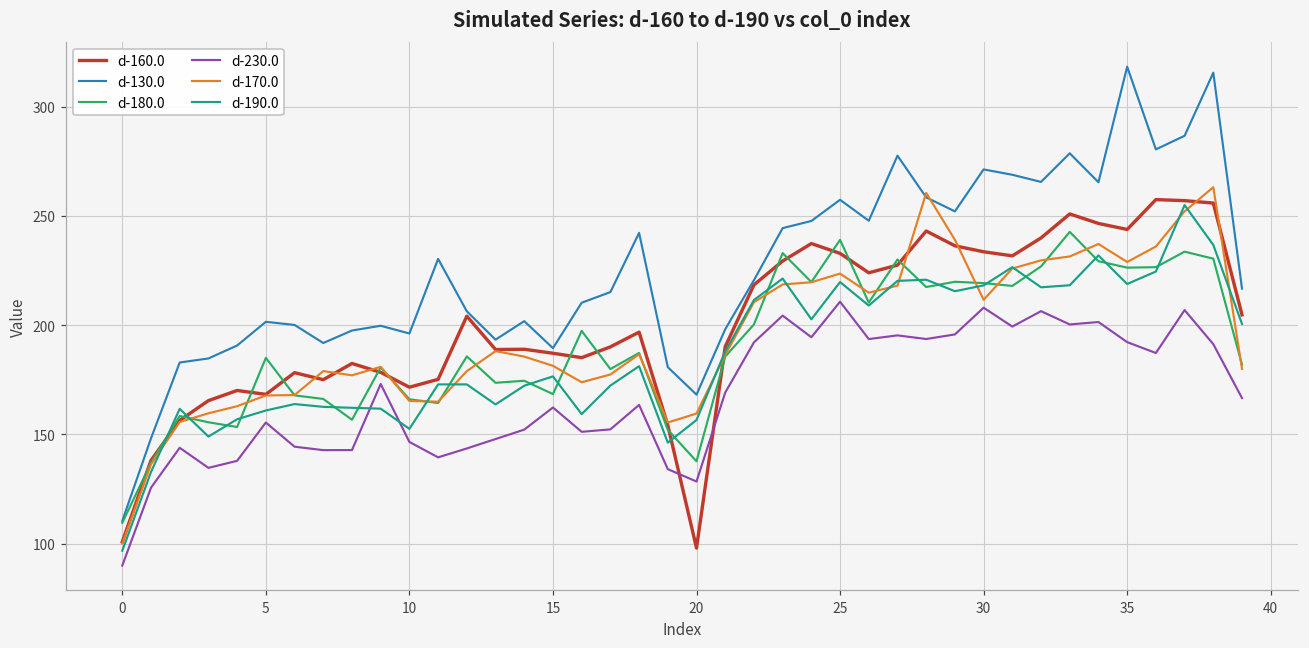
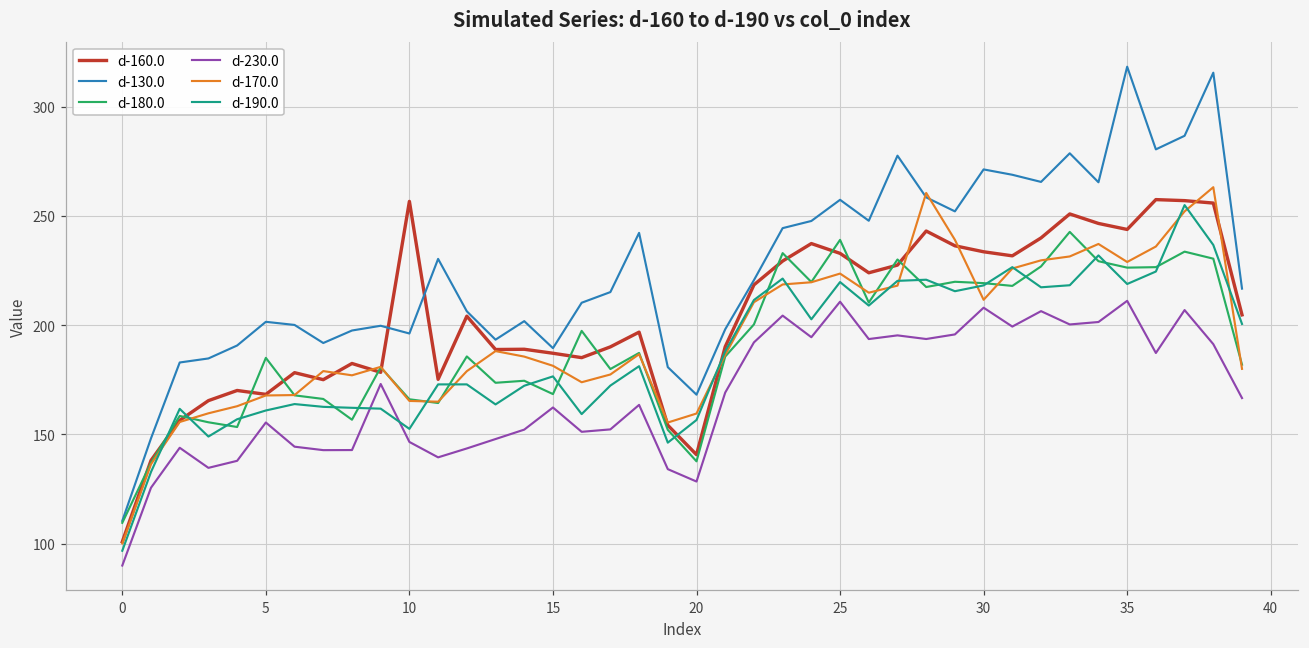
d-160.0, 10: 172 -> 257
d-160.0, 20: 98 -> 141
d-230.0, 35: 192 -> 211
